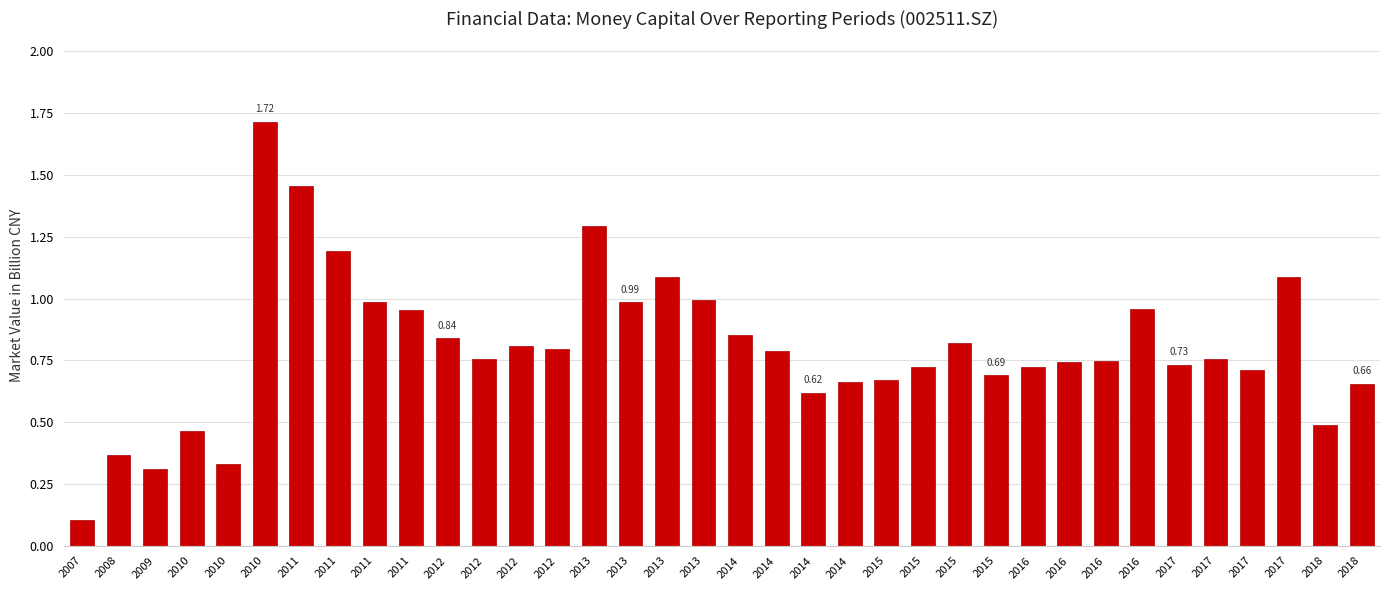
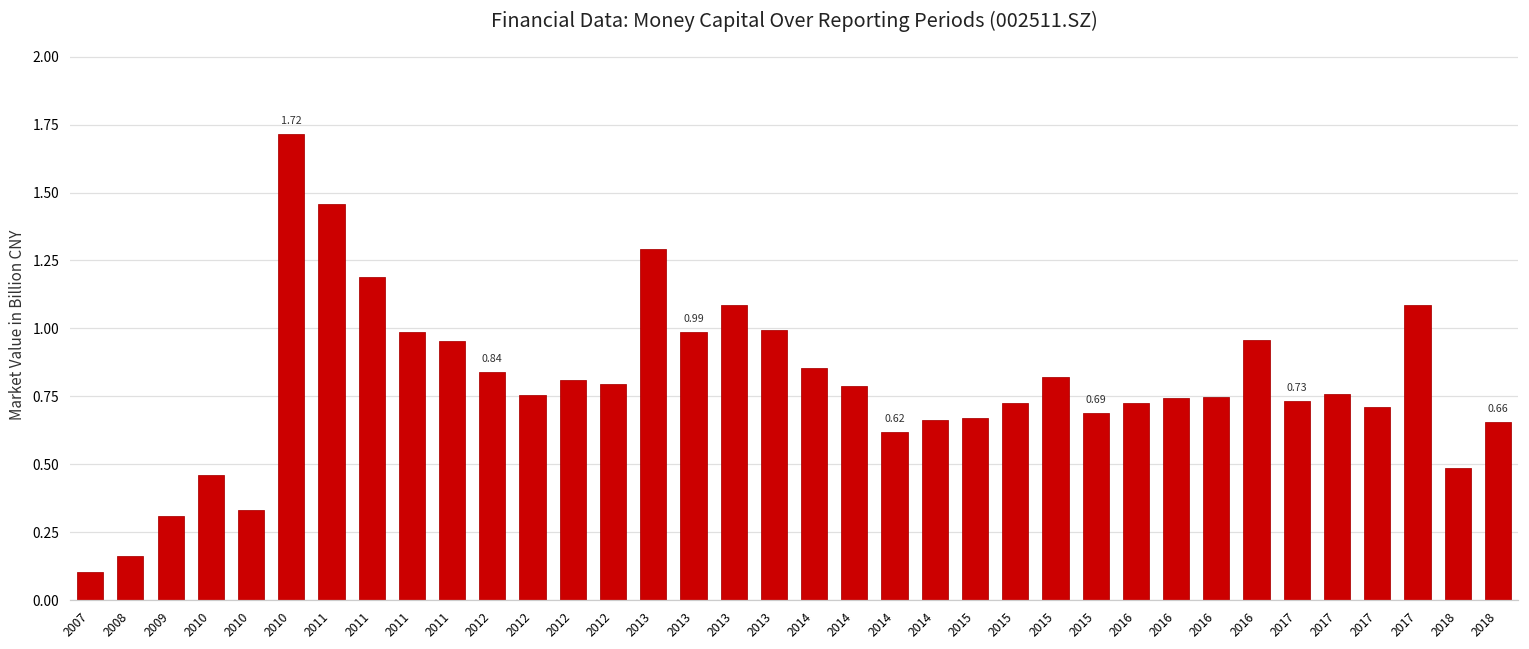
2008: 0.37 -> 0.16
